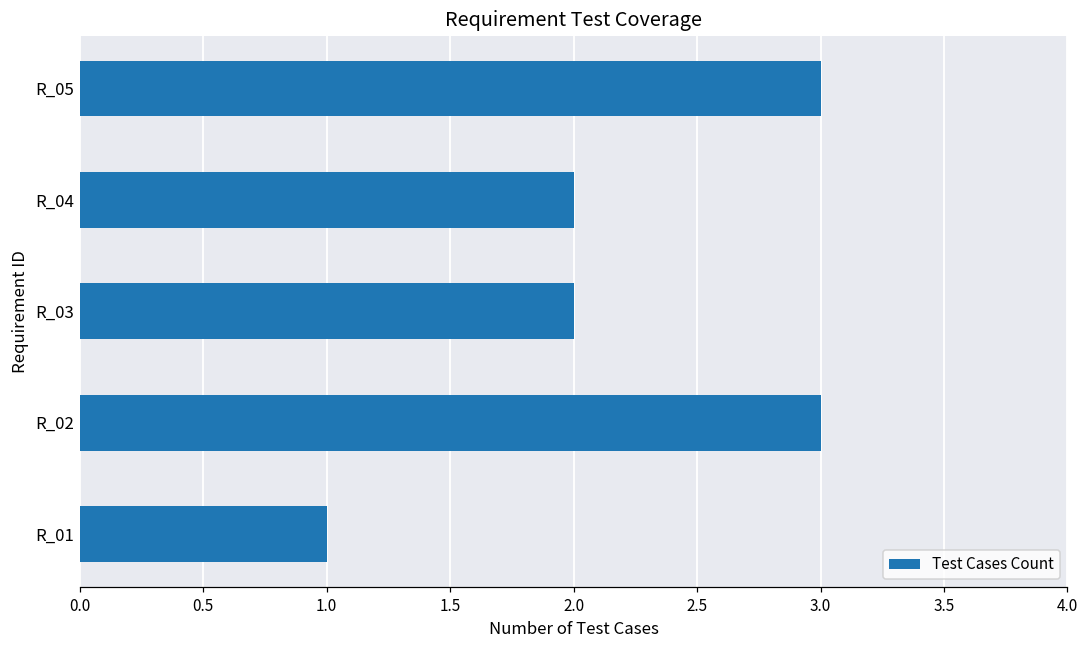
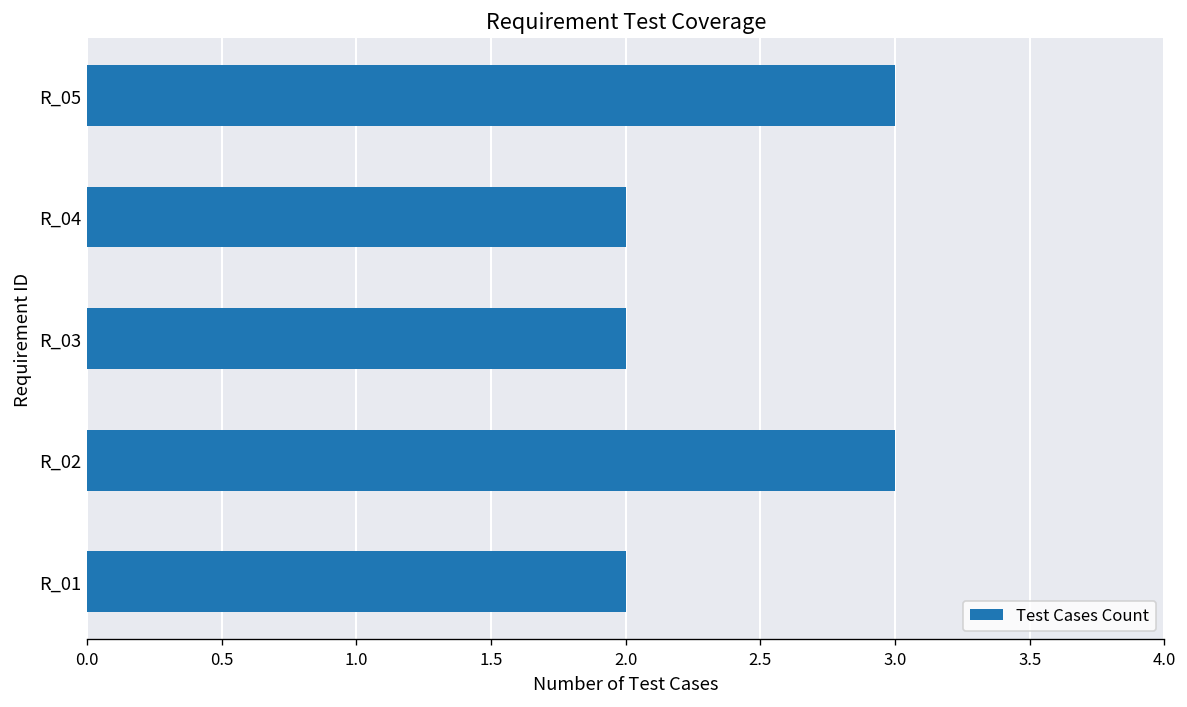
R_01: 1 -> 2
